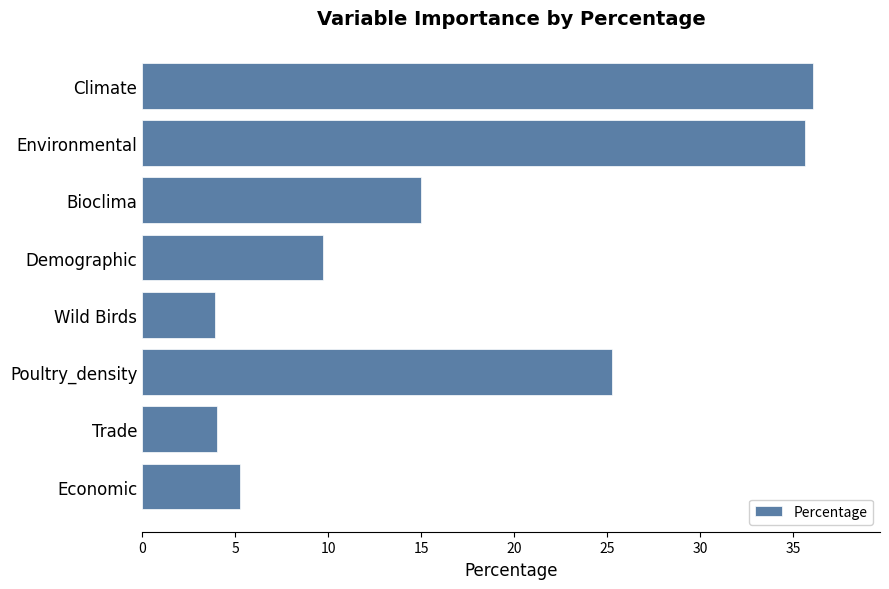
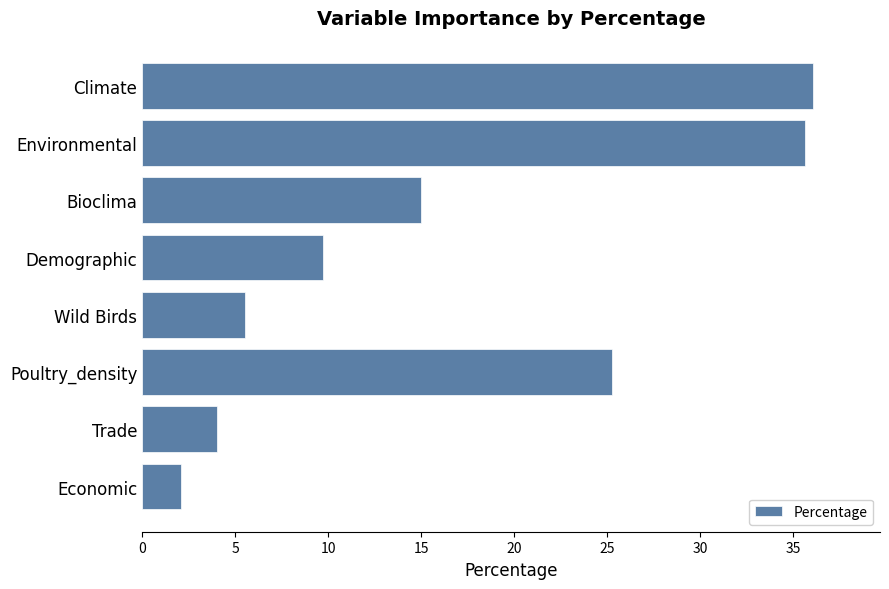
Wild Birds: 3.9 -> 5.6
Economic: 5.2 -> 2.1
